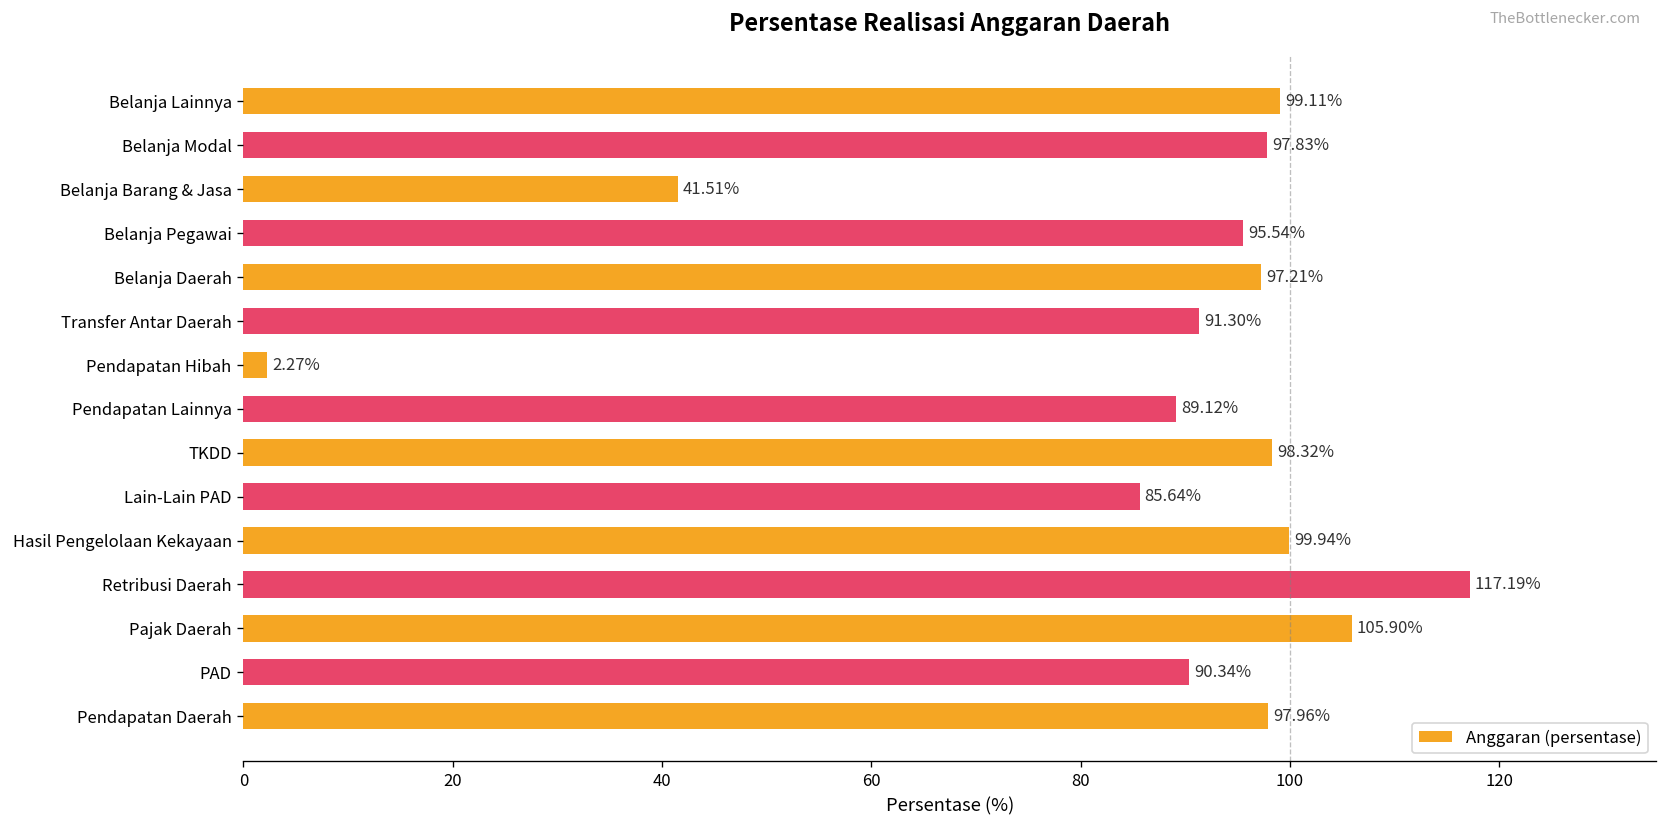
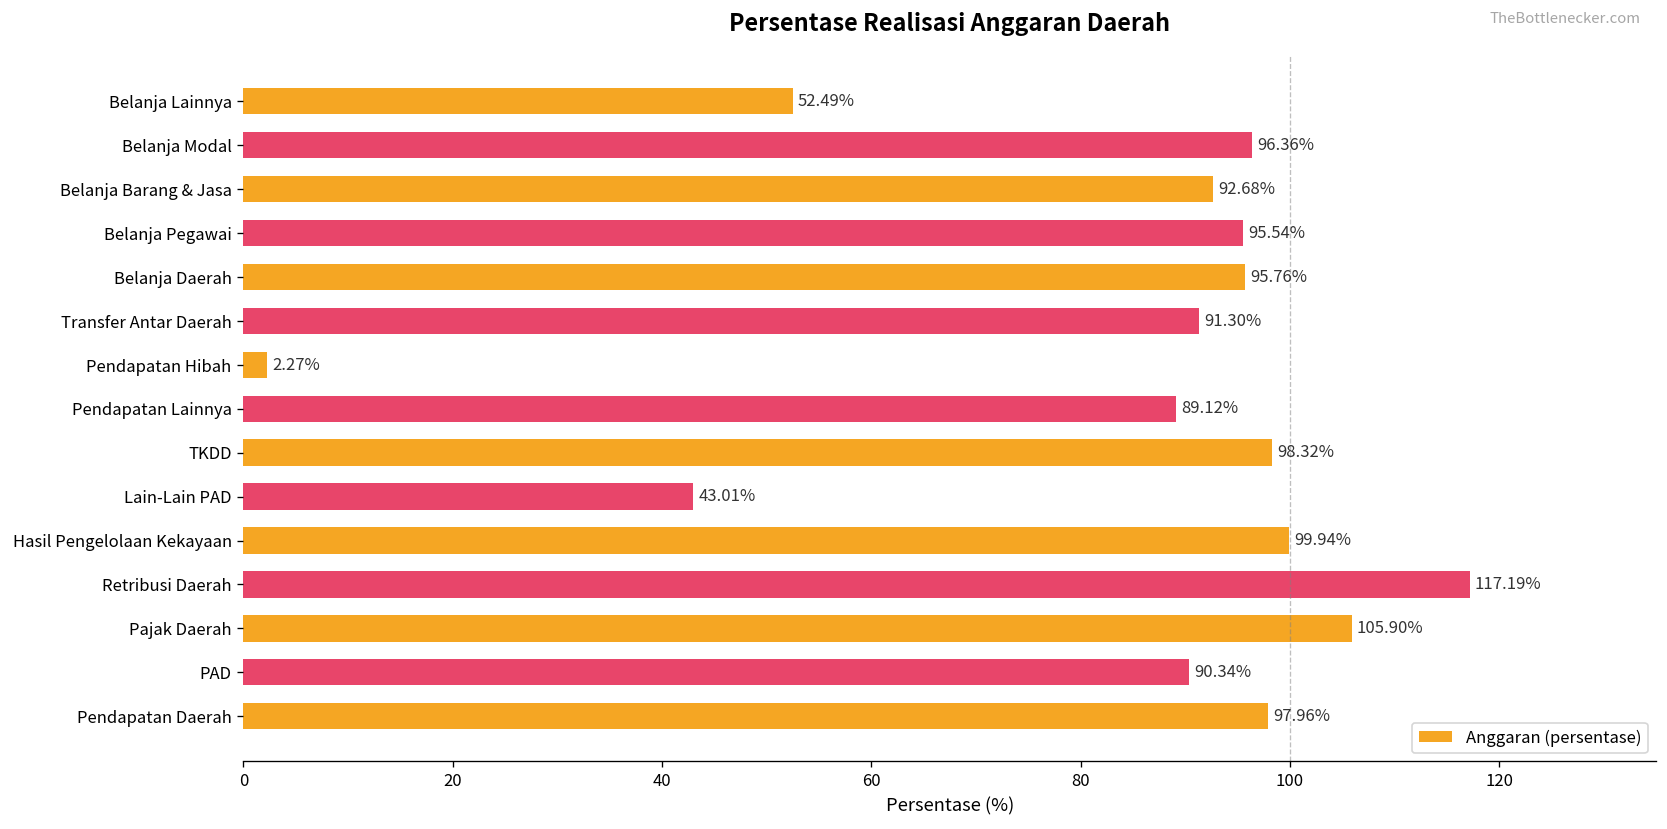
Belanja Lainnya: 99.11% -> 52.49%
Belanja Modal: 97.83% -> 96.36%
Belanja Barang & Jasa: 41.51% -> 92.68%
Belanja Daerah: 97.21% -> 95.76%
Lain-Lain PAD: 85.64% -> 43.01%
